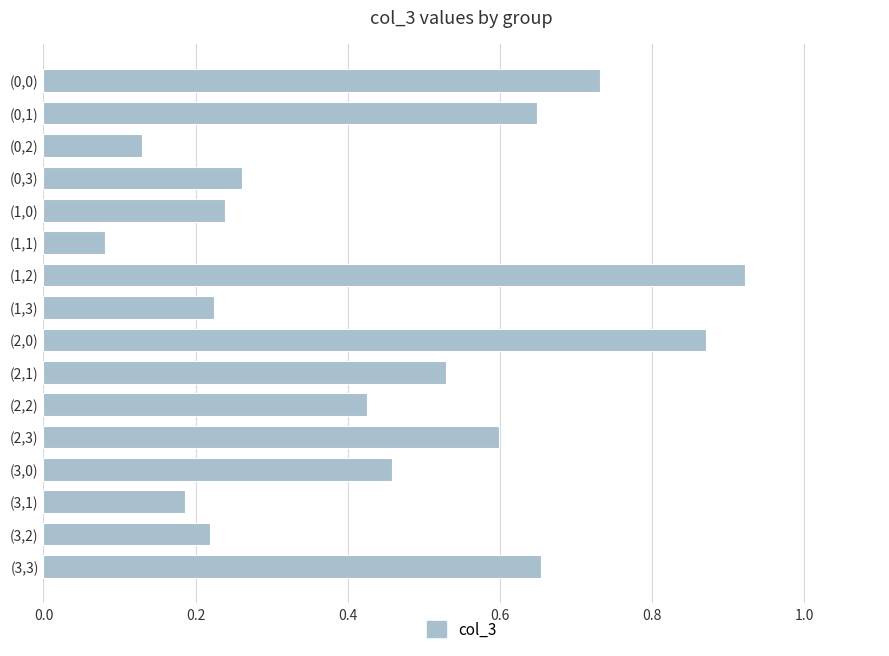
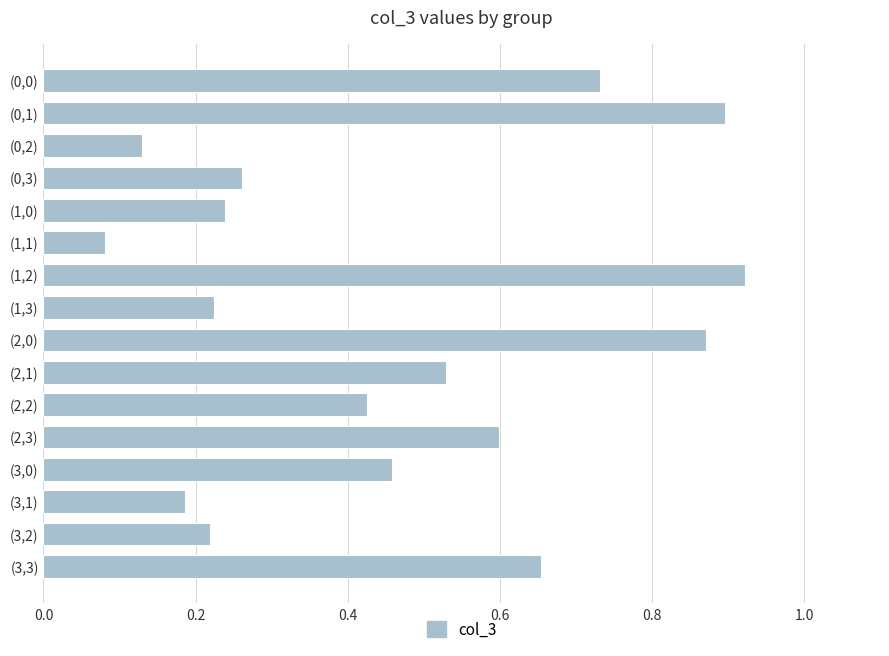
(0,1): 0.65 -> 0.90
